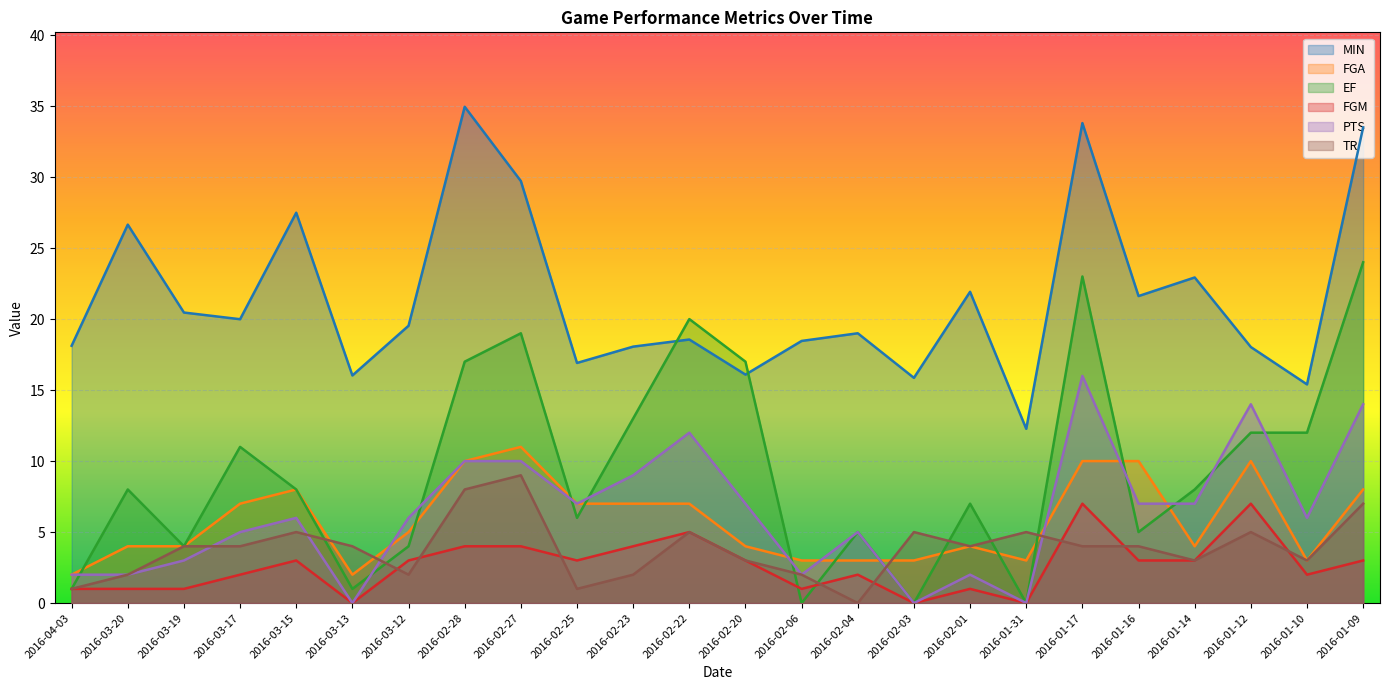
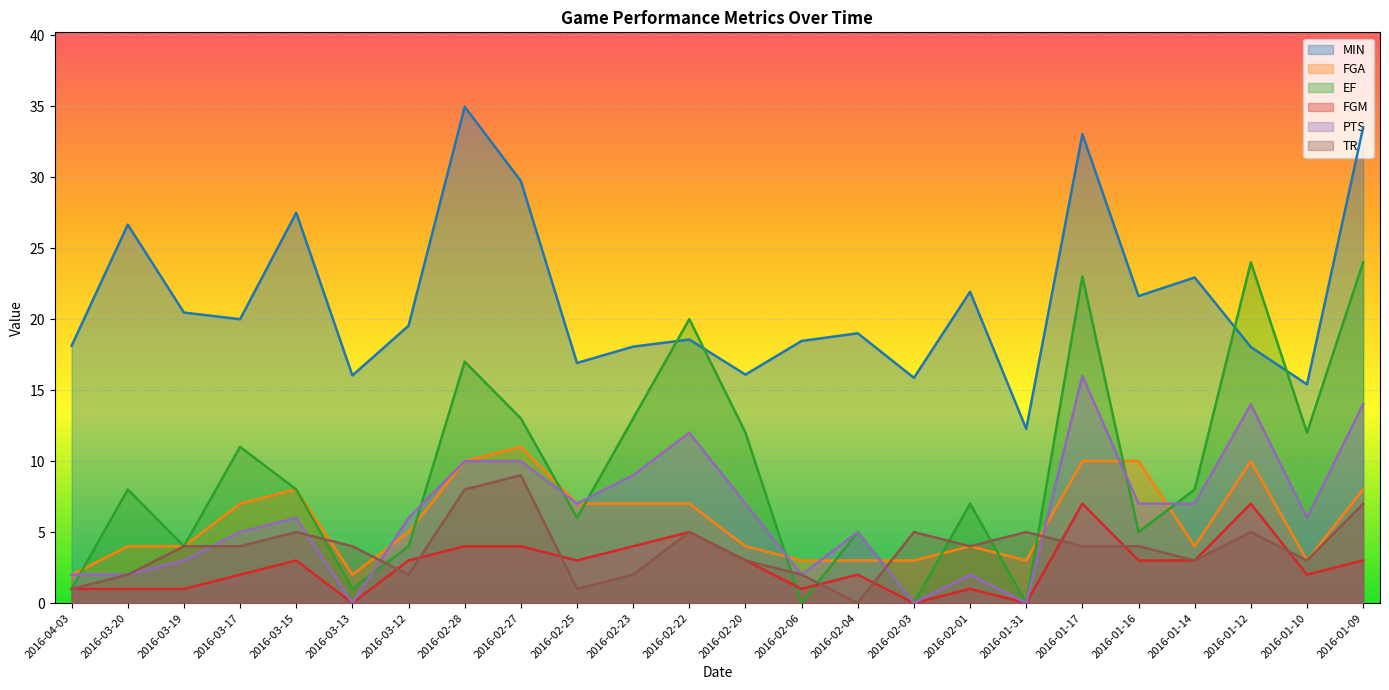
EF, 2016-02-27: 19 -> 13
EF, 2016-02-20: 17 -> 12
MIN, 2016-01-17: 33.8 -> 33.0
EF, 2016-01-12: 12 -> 24
